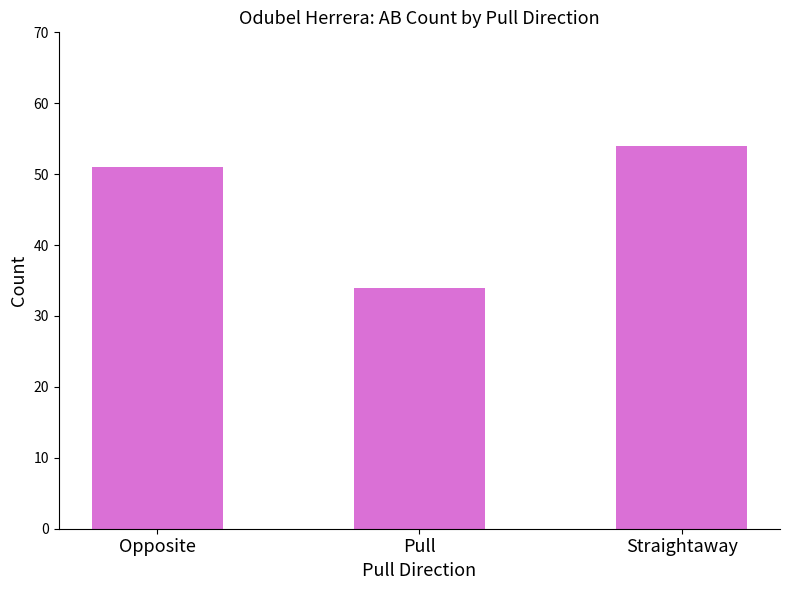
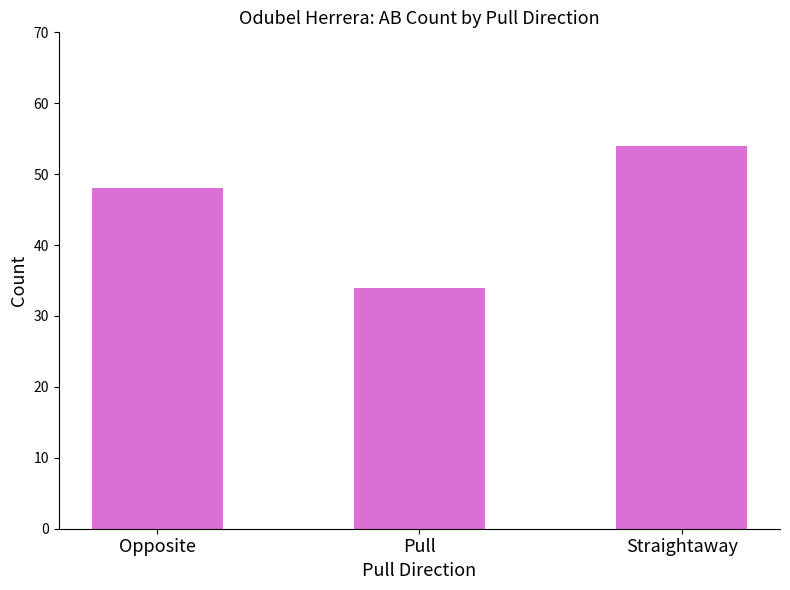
Opposite: 51 -> 48
